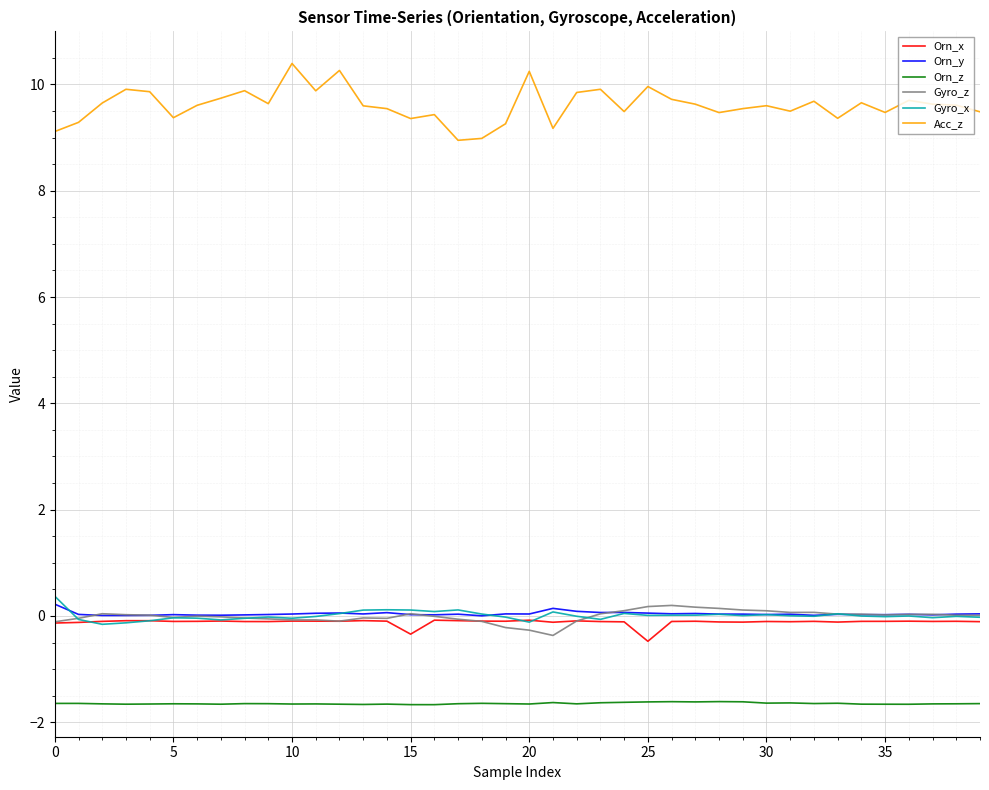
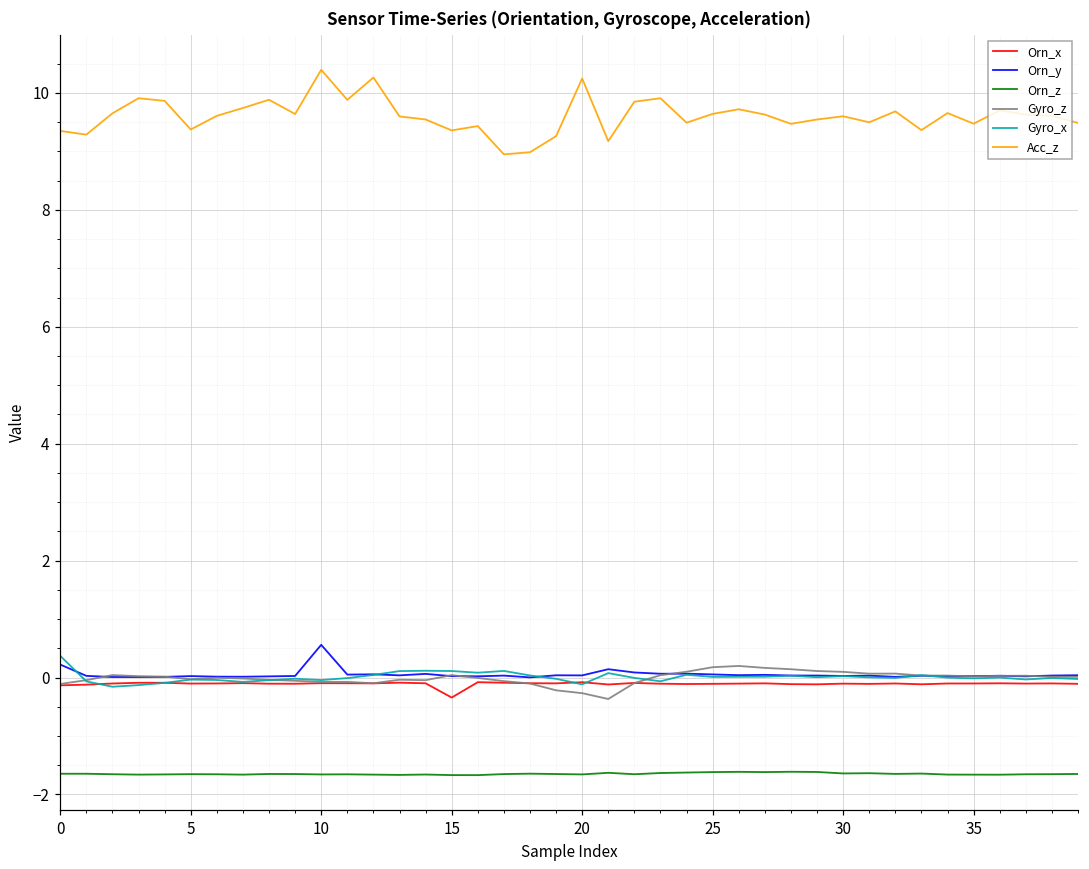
Acc_z, 0: 9.1 -> 9.3
Orn_y, 10: 0.0 -> 0.6
Orn_x, 25: -0.5 -> -0.1
Acc_z, 25: 10.0 -> 9.6
